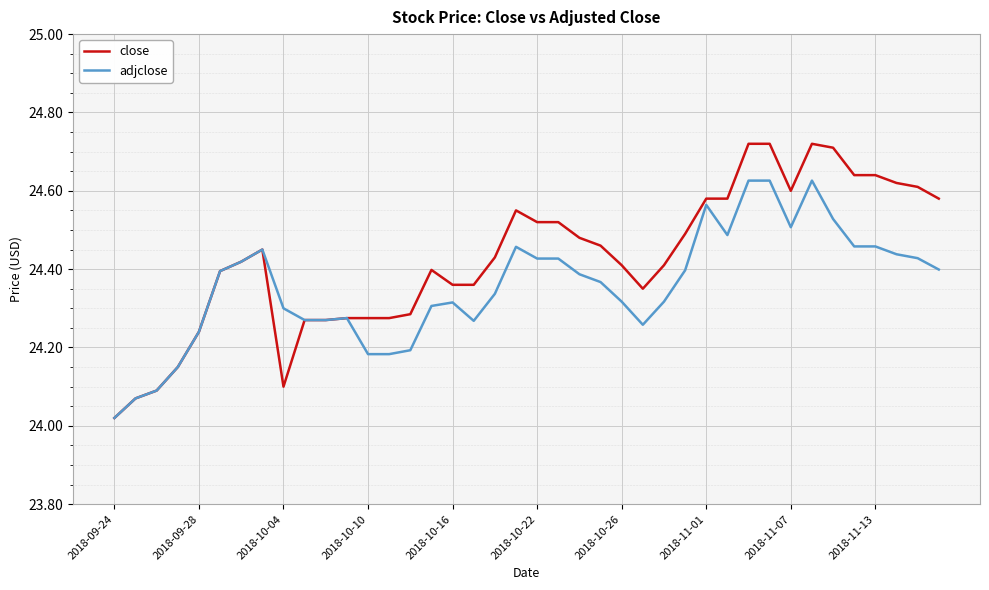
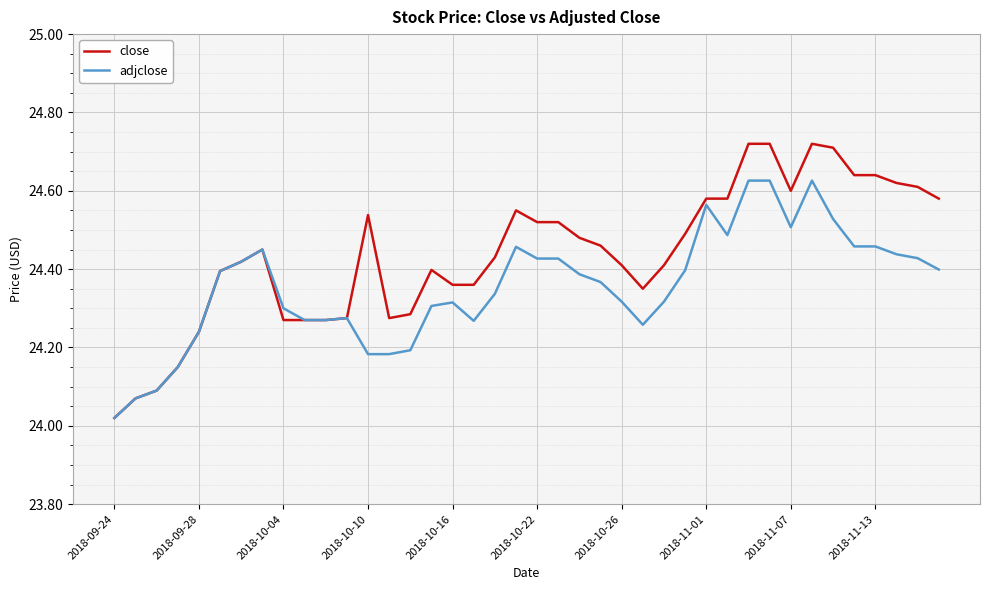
close, 2018-10-04: 24.10 -> 24.27
close, 2018-10-10: 24.28 -> 24.54
